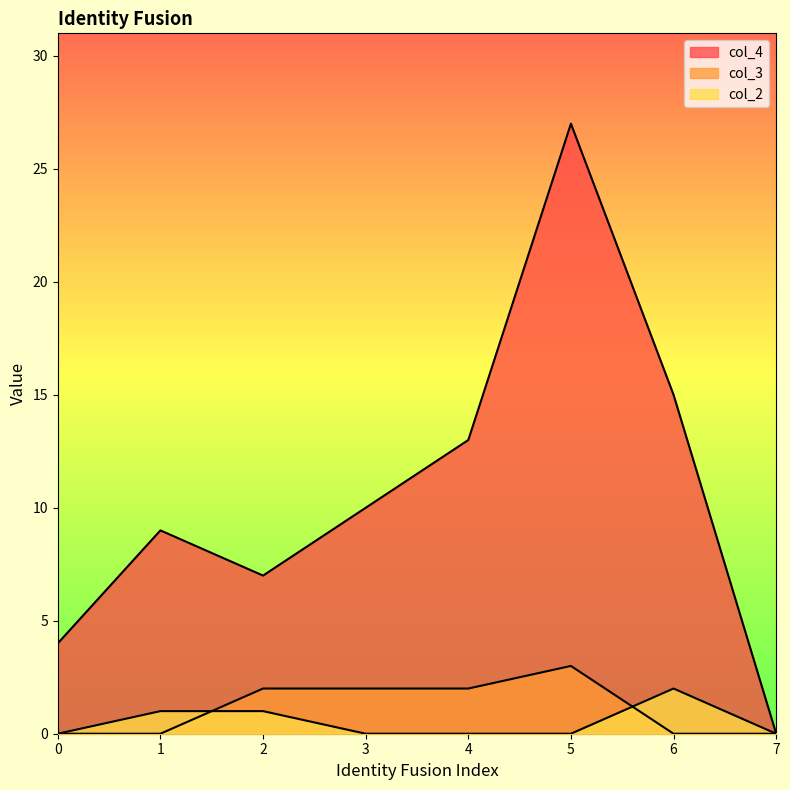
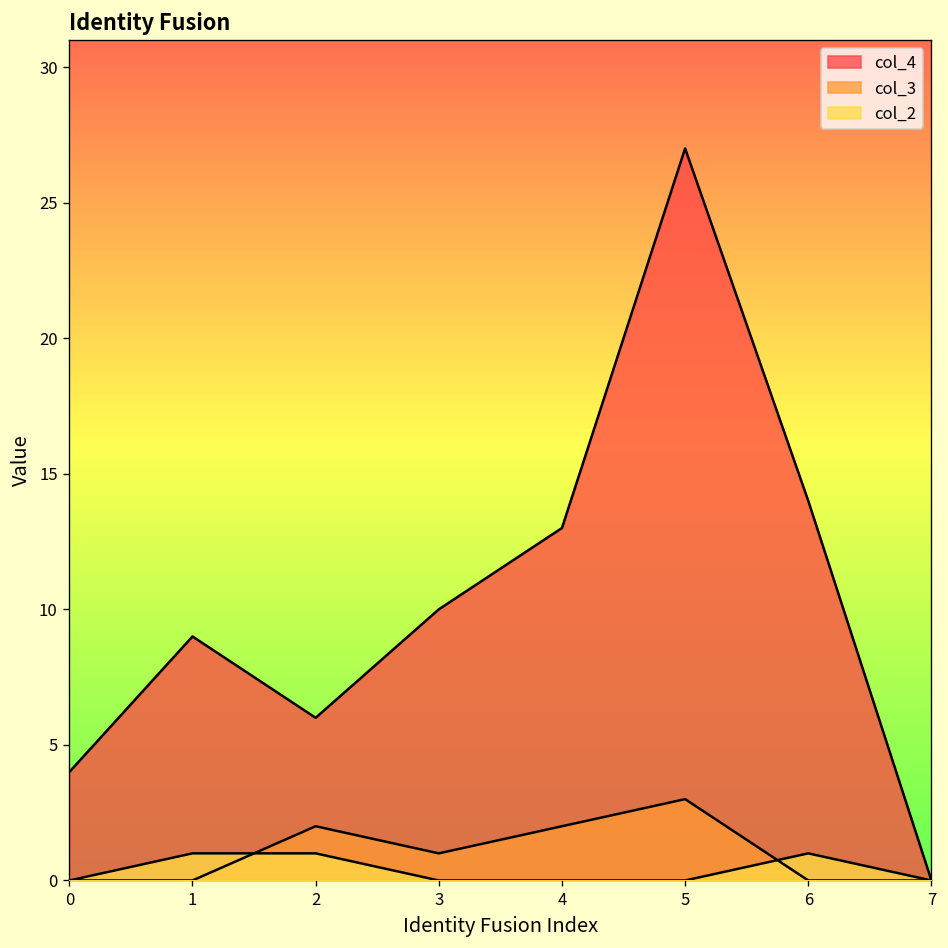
col_4, 2: 7 -> 6
col_3, 3: 2 -> 1
col_4, 6: 15 -> 14
col_2, 6: 2 -> 1
